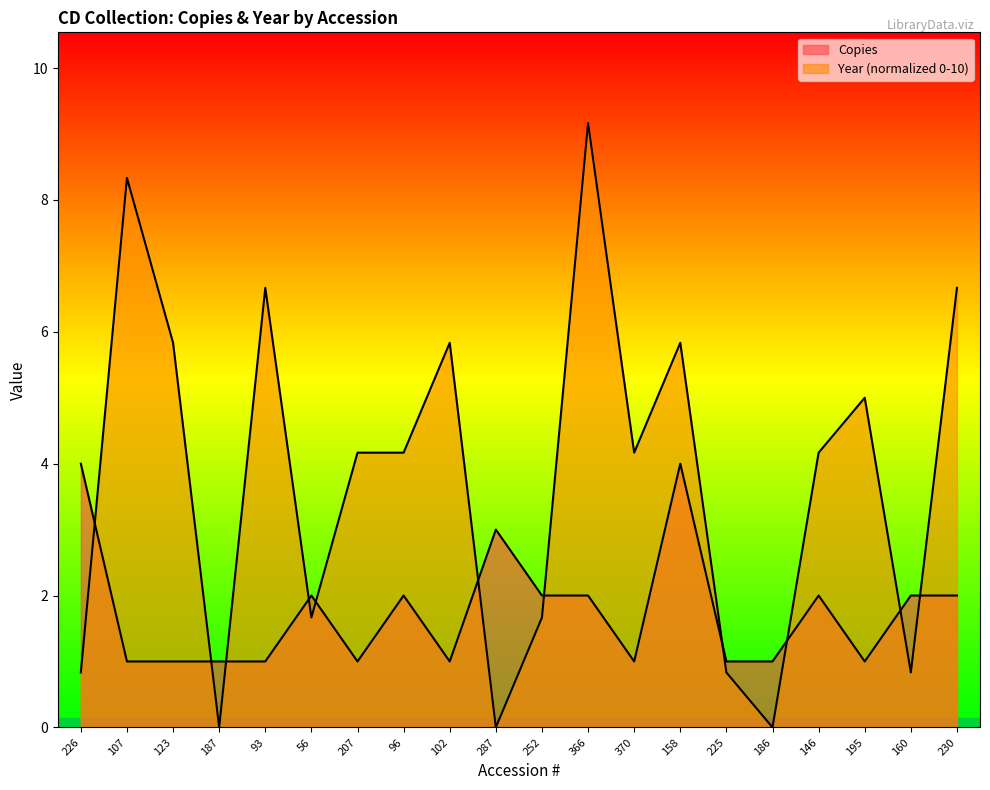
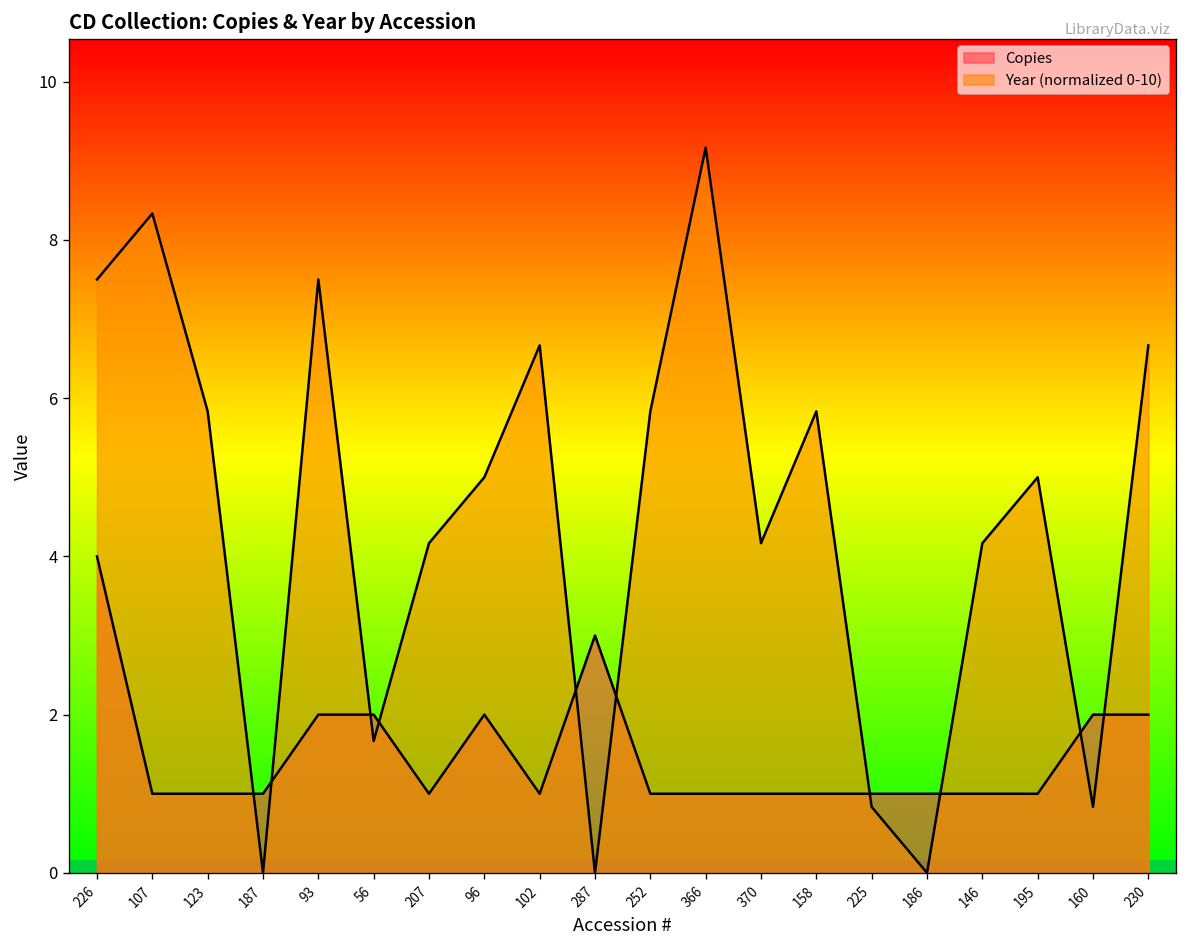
Year (normalized 0-10), 226: 0.8 -> 7.5
Copies, 93: 1 -> 2
Year (normalized 0-10), 93: 6.7 -> 7.5
Year (normalized 0-10), 96: 4.2 -> 5.0
Year (normalized 0-10), 102: 5.8 -> 6.7
Copies, 252: 2 -> 1
Year (normalized 0-10), 252: 1.7 -> 5.8
Copies, 366: 2 -> 1
Copies, 158: 4 -> 1
Copies, 146: 2 -> 1
